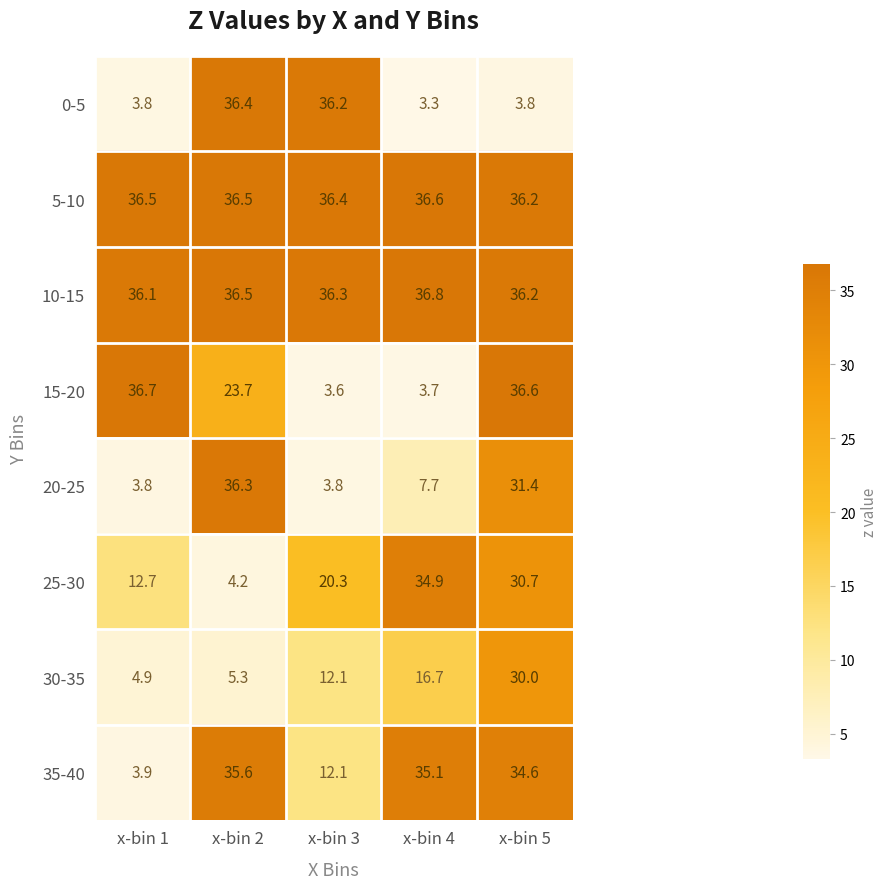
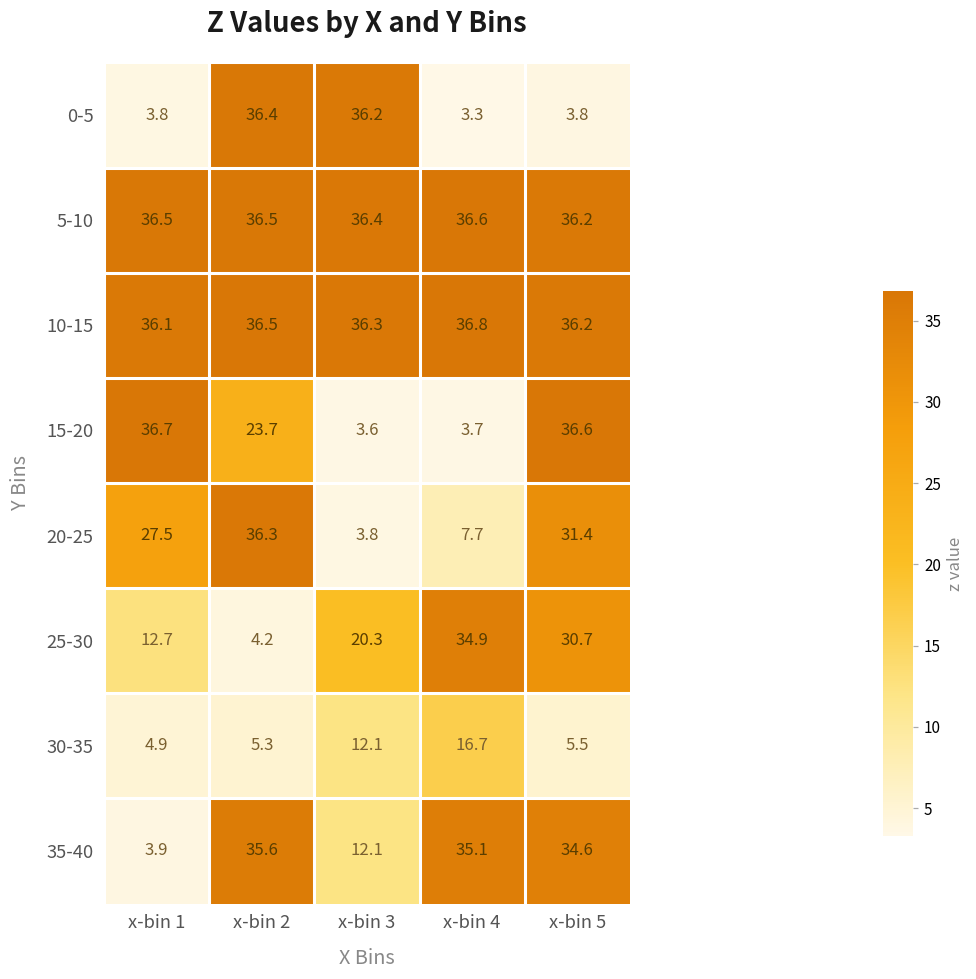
20-25, x-bin 1: 3.8 -> 27.5
30-35, x-bin 5: 30.0 -> 5.5
